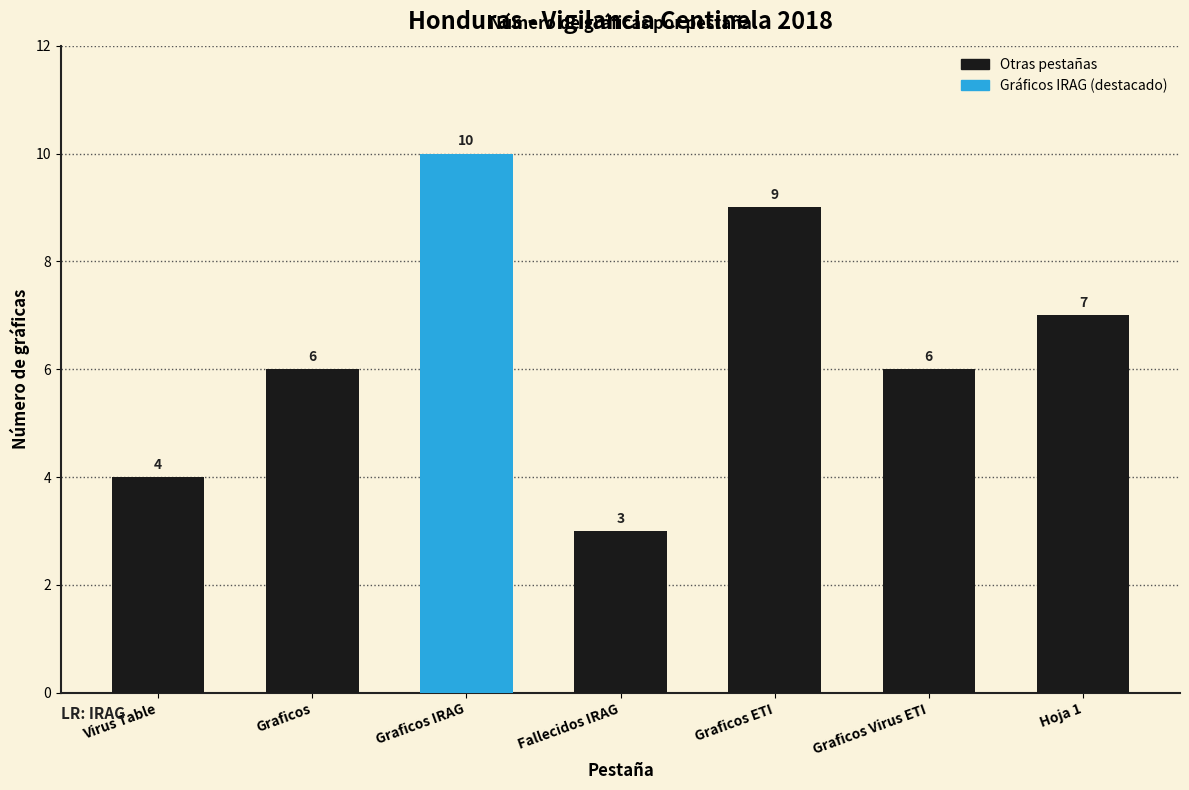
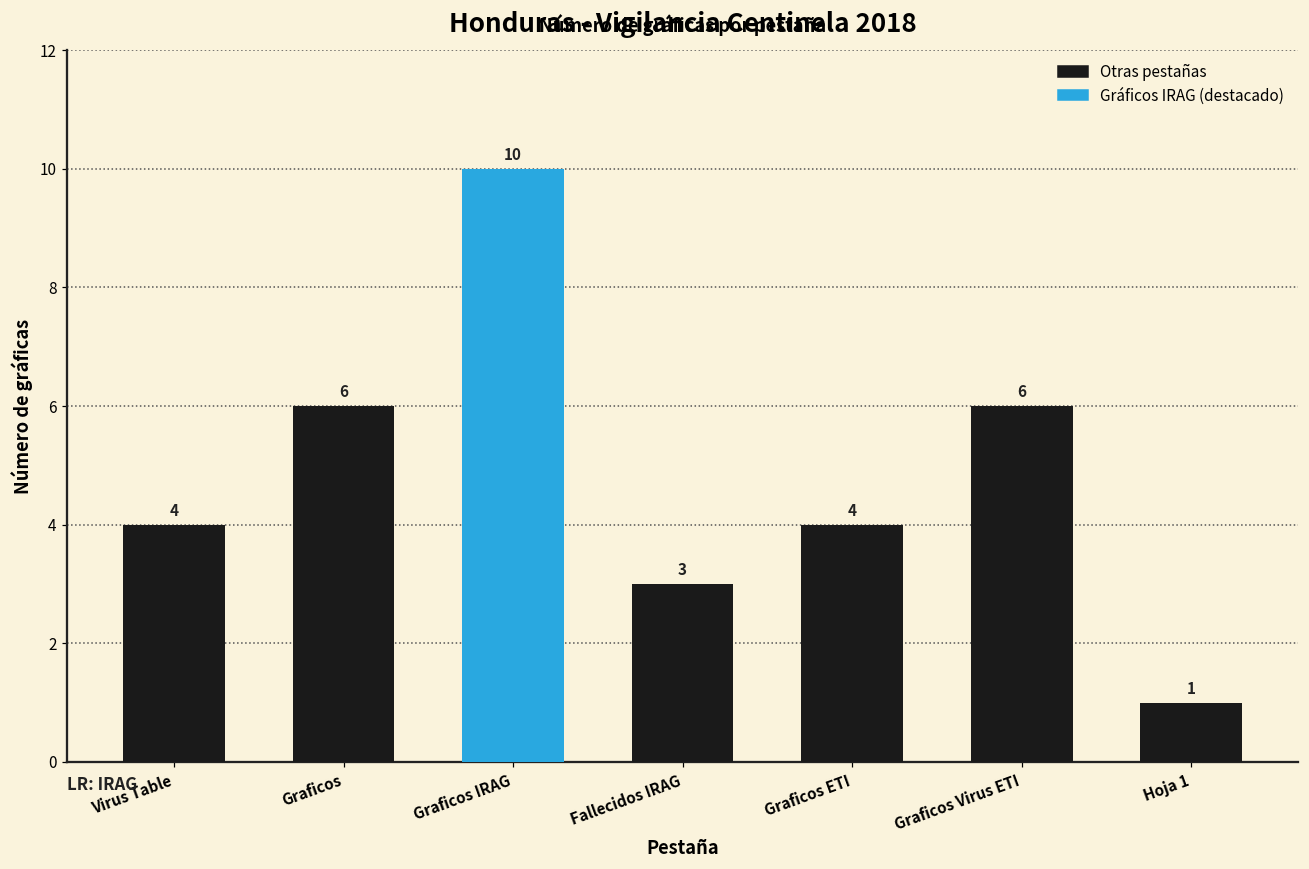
Graficos ETI: 9 -> 4
Hoja 1: 7 -> 1
